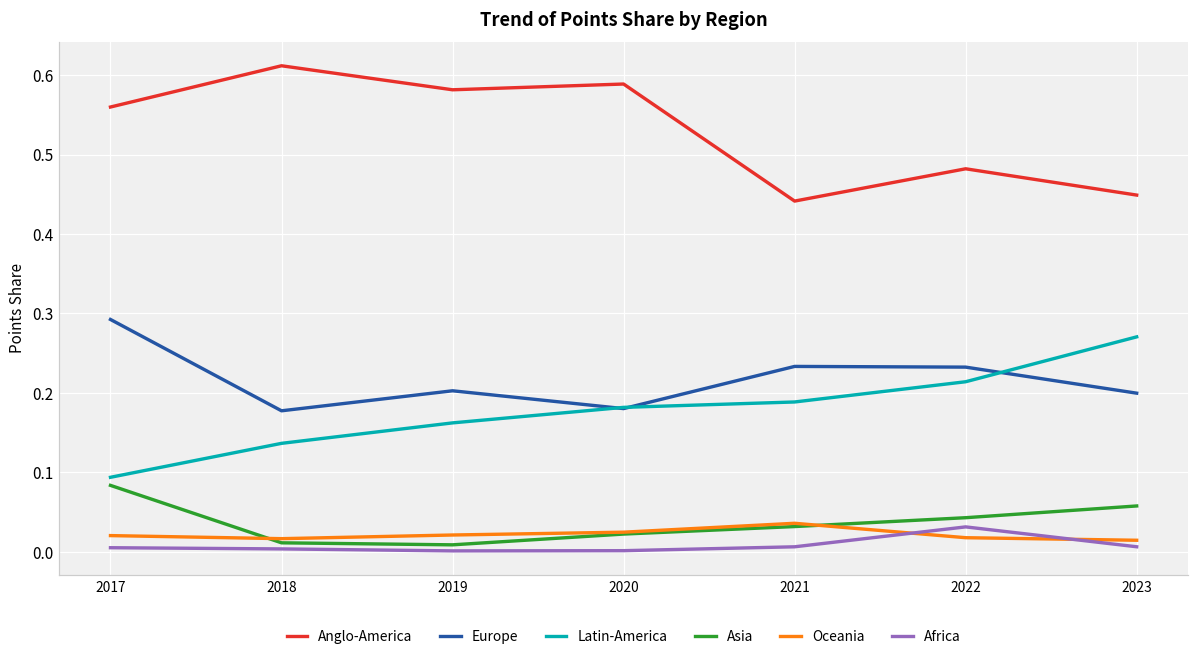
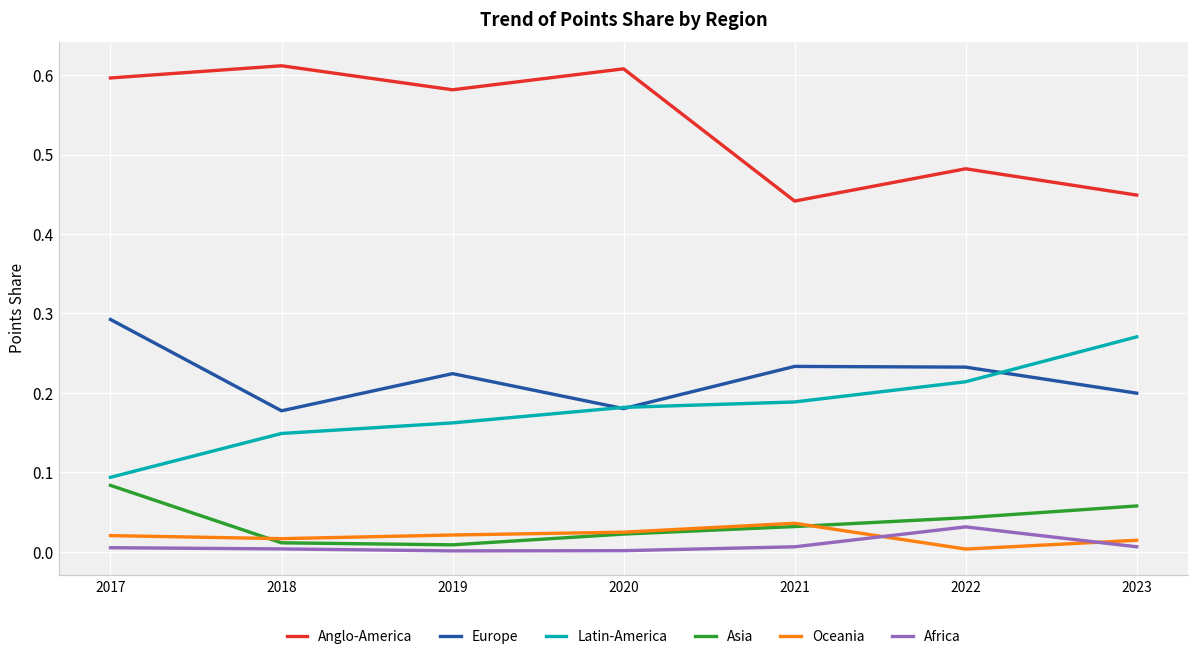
Anglo-America, 2017: 0.56 -> 0.60
Latin-America, 2018: 0.14 -> 0.15
Europe, 2019: 0.20 -> 0.22
Anglo-America, 2020: 0.59 -> 0.61
Oceania, 2022: 0.02 -> 0.00
